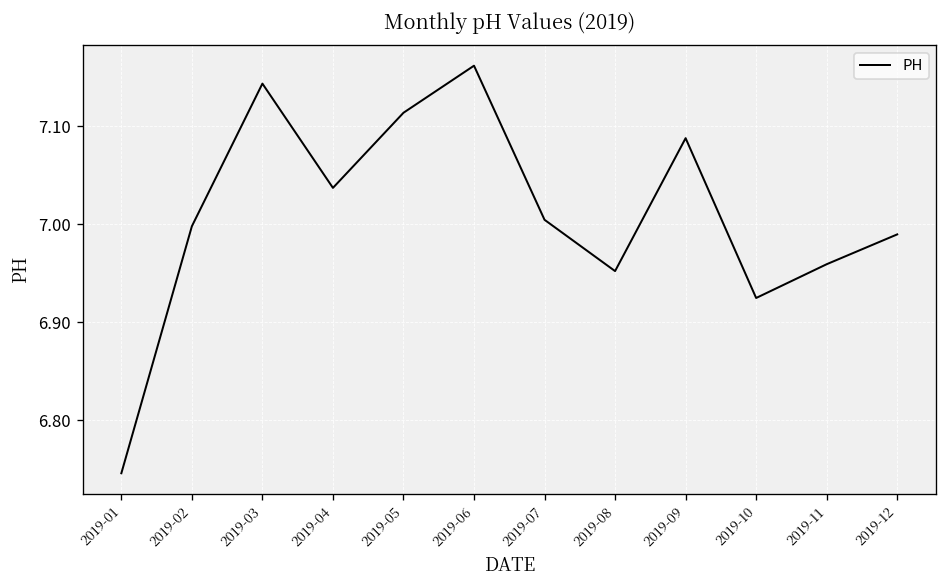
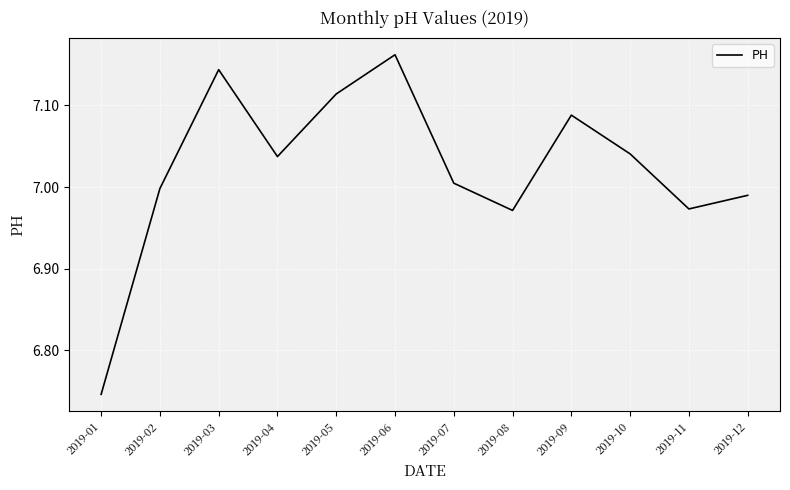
2019-08: 6.95 -> 6.97
2019-10: 6.92 -> 7.04
2019-11: 6.96 -> 6.97
